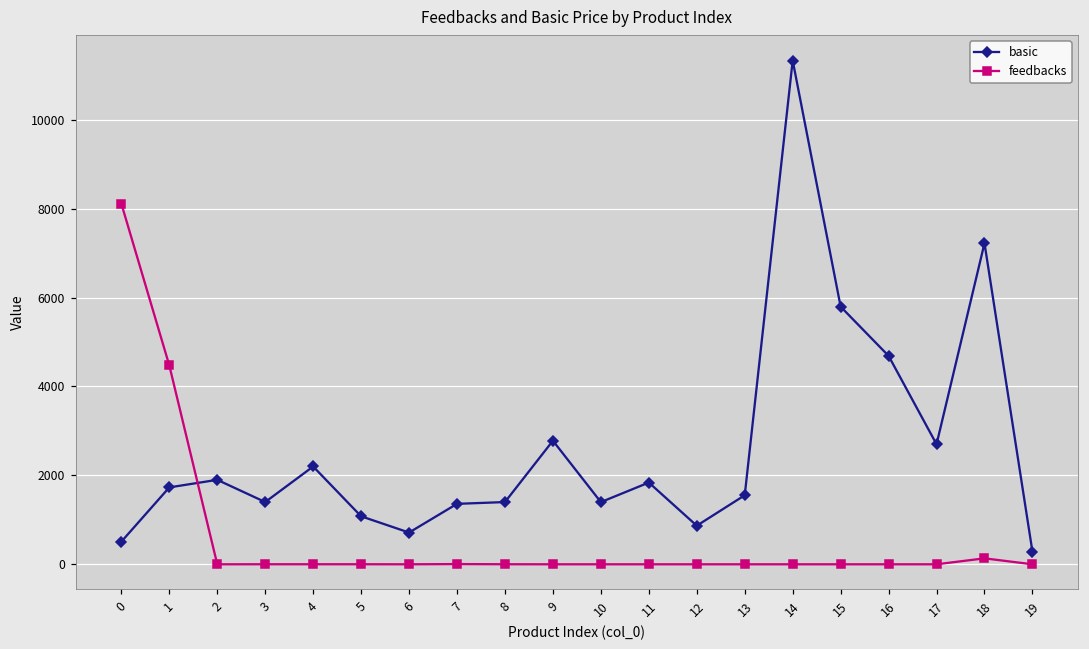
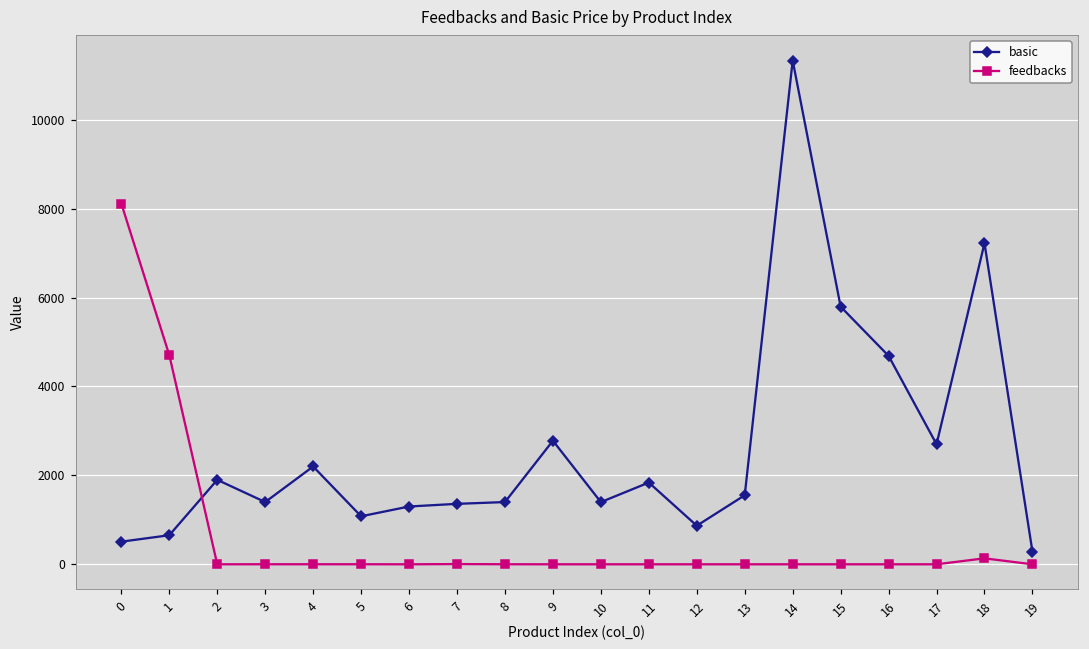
basic, 1: 1700 -> 700
feedbacks, 1: 4500 -> 4700
basic, 6: 700 -> 1300
